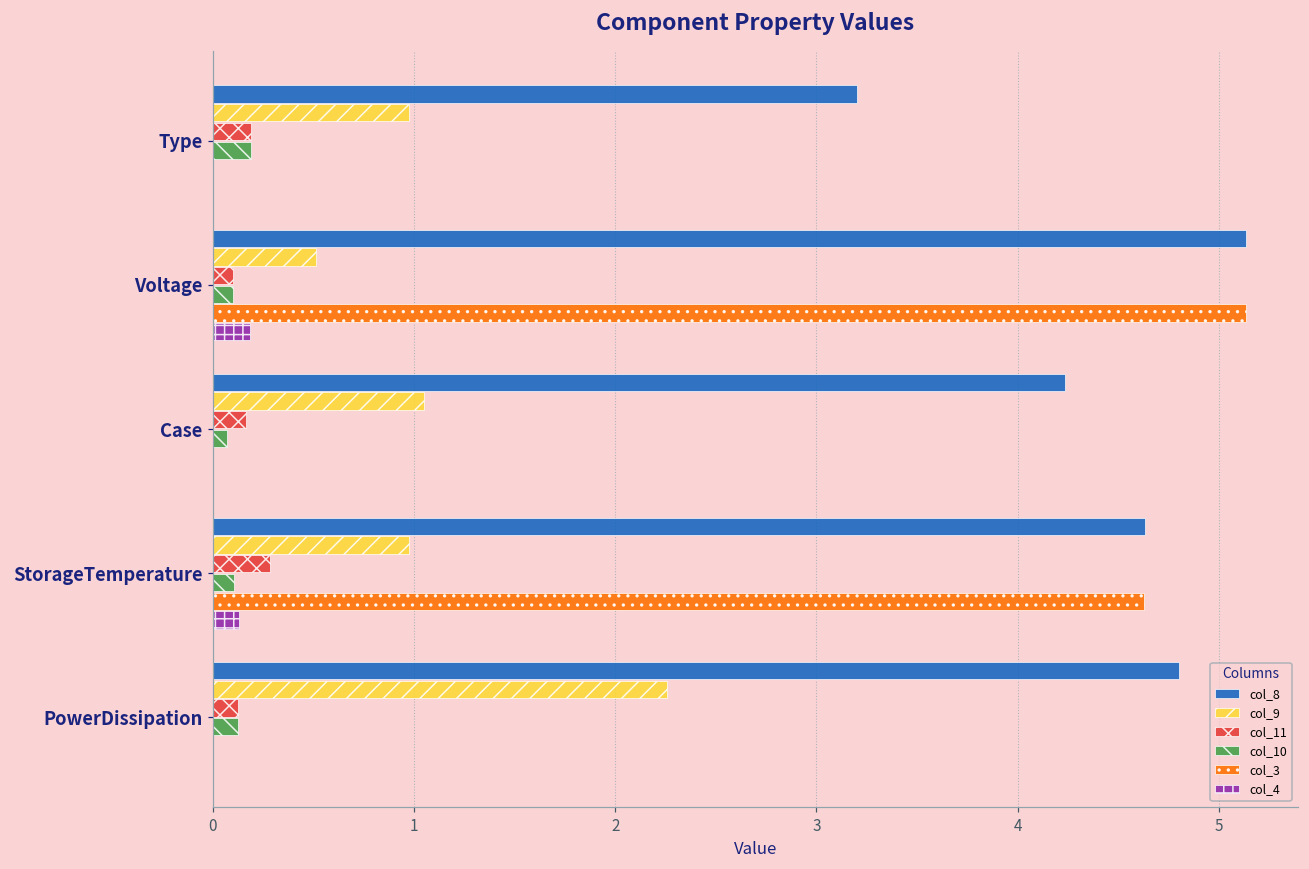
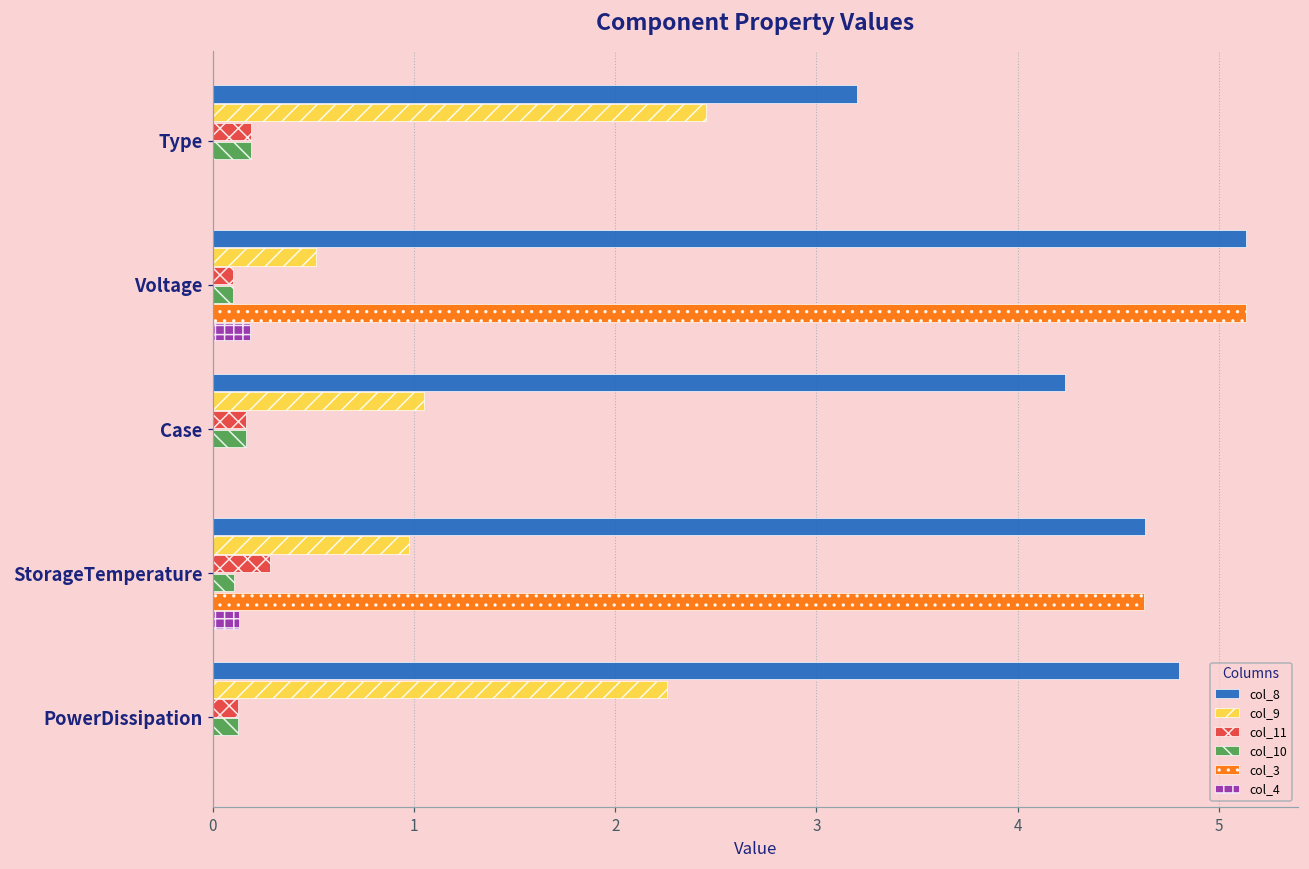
col_9, Type: 0.97 -> 2.45
col_10, Case: 0.07 -> 0.17
